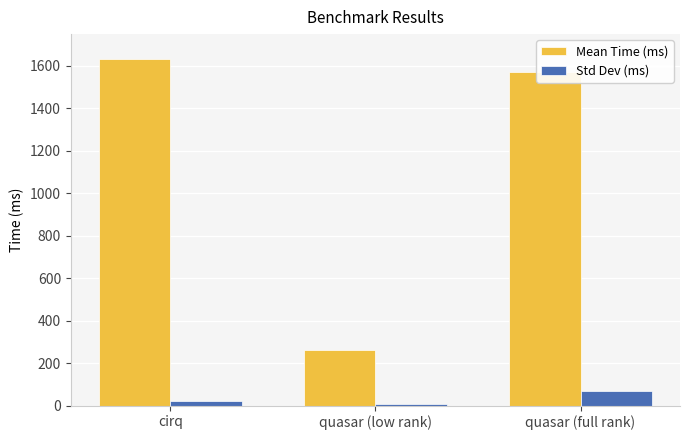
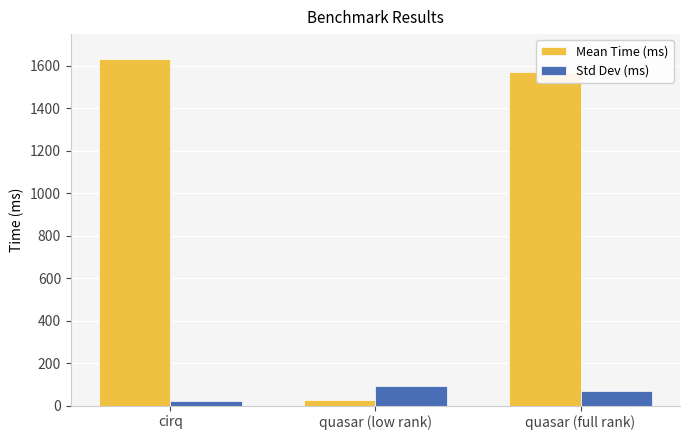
Mean Time (ms), quasar (low rank): 260 -> 30
Std Dev (ms), quasar (low rank): 10 -> 90
